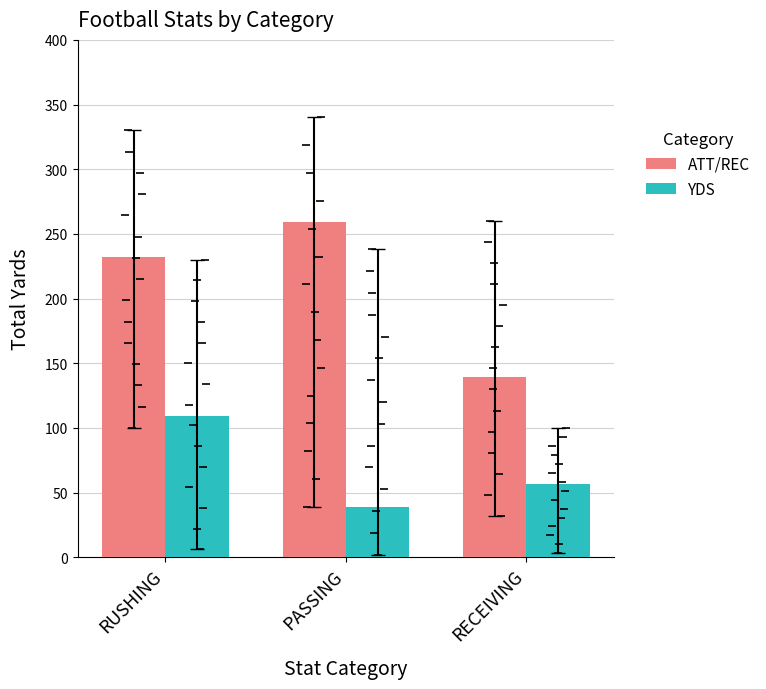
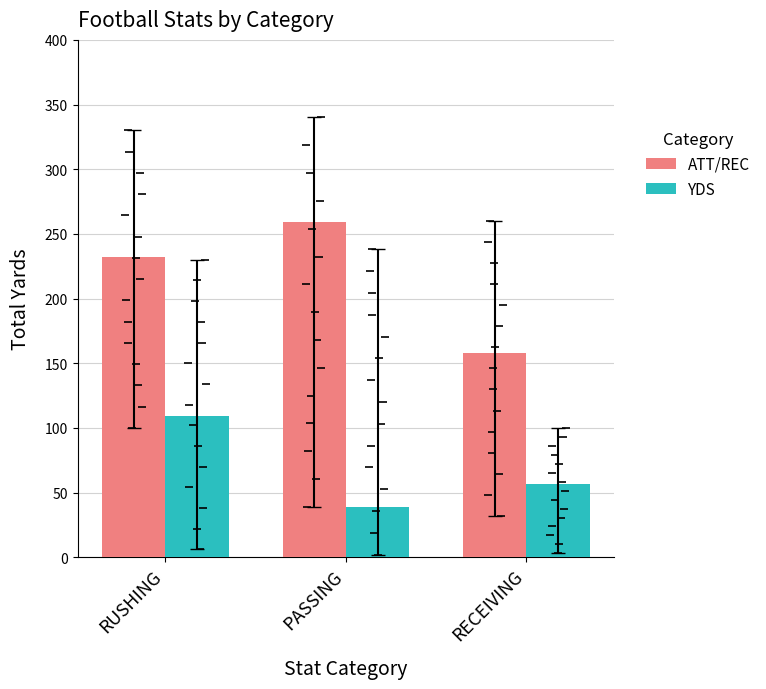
ATT/REC, RECEIVING: 139 -> 158
